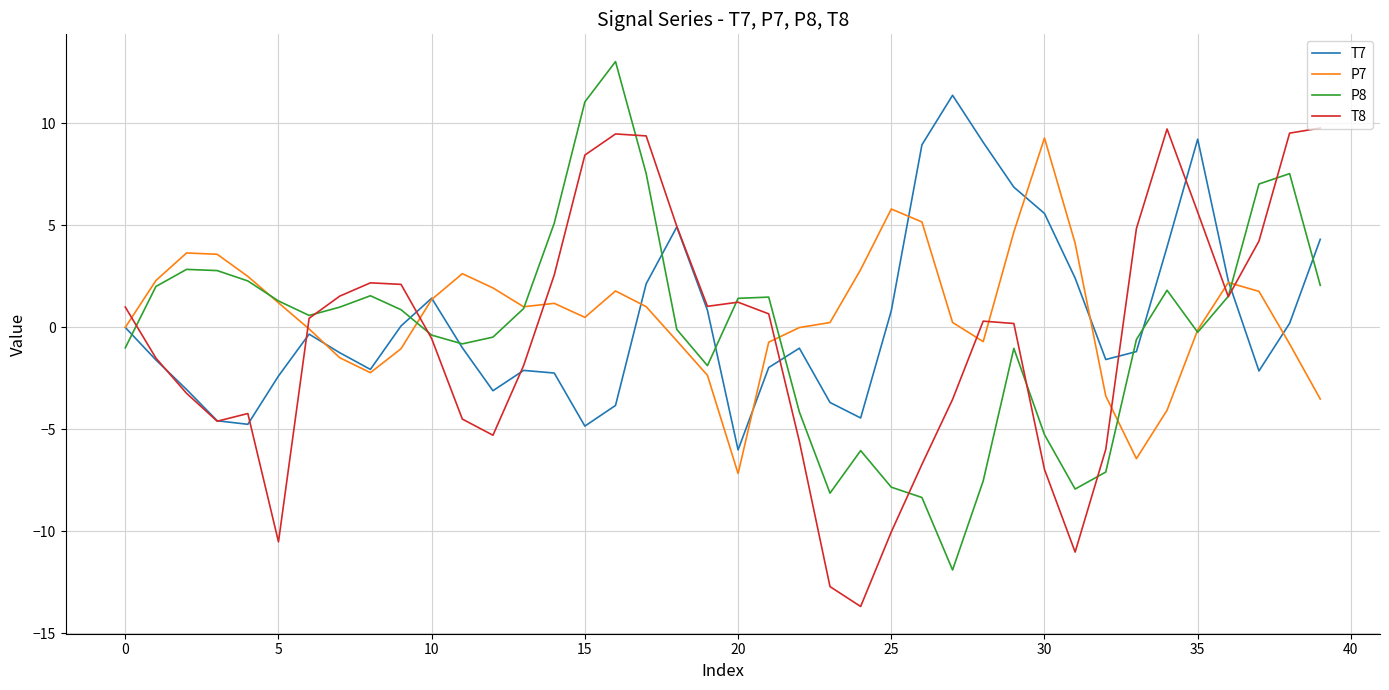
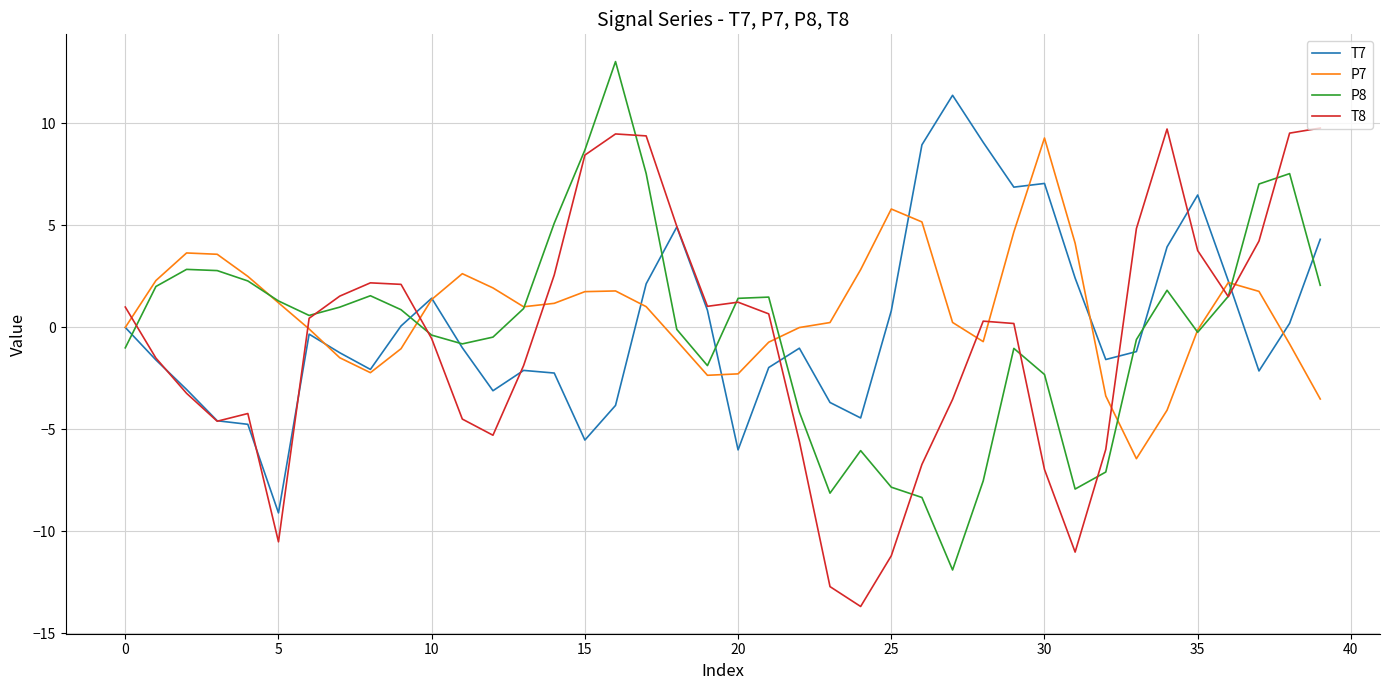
T7, 5: -2.4 -> -9.1
T7, 15: -4.8 -> -5.5
P7, 15: 0.5 -> 1.8
P8, 15: 11.1 -> 8.7
P7, 20: -7.2 -> -2.3
T8, 25: -10.0 -> -11.2
T7, 30: 5.6 -> 7.1
P8, 30: -5.3 -> -2.3
T7, 35: 9.2 -> 6.5
T8, 35: 5.7 -> 3.8
